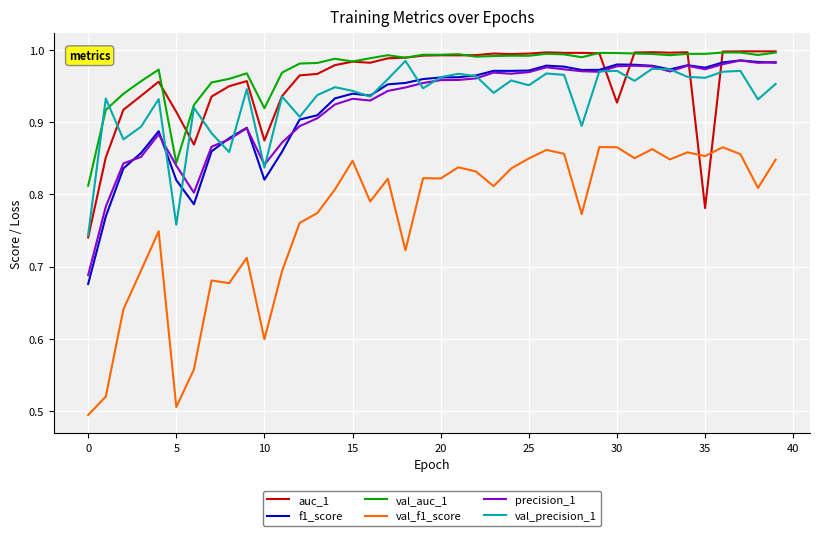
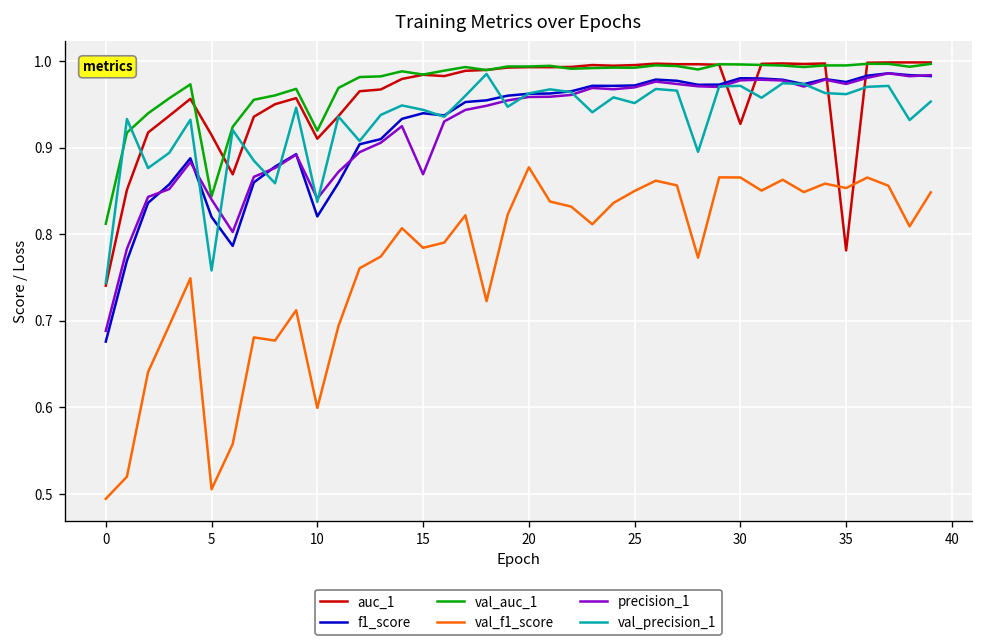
auc_1, 10: 0.87 -> 0.91
val_f1_score, 15: 0.85 -> 0.78
precision_1, 15: 0.93 -> 0.87
val_f1_score, 20: 0.82 -> 0.88
